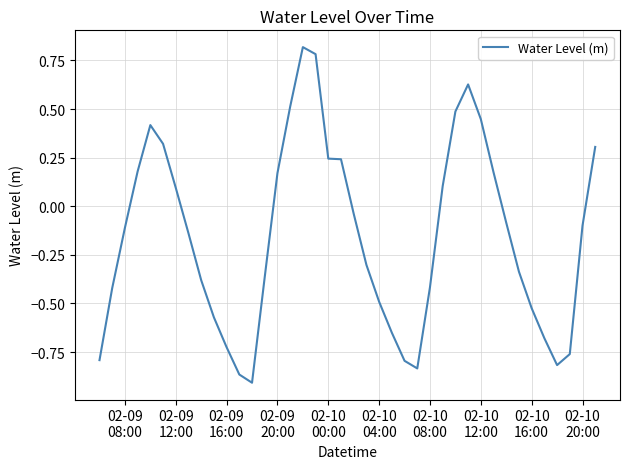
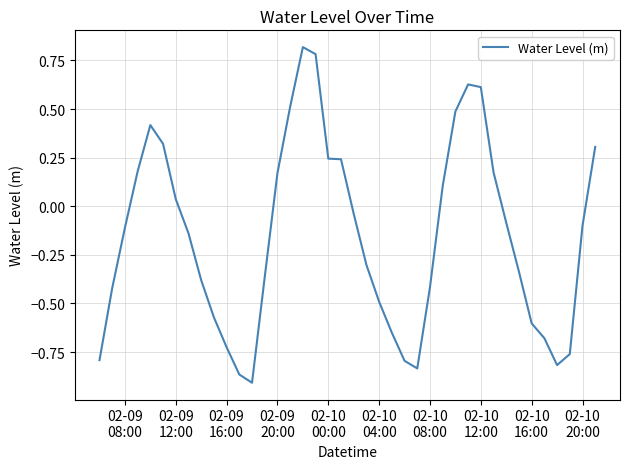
02-09 12:00: 0.09 -> 0.04
02-10 12:00: 0.45 -> 0.61
02-10 16:00: -0.52 -> -0.60
